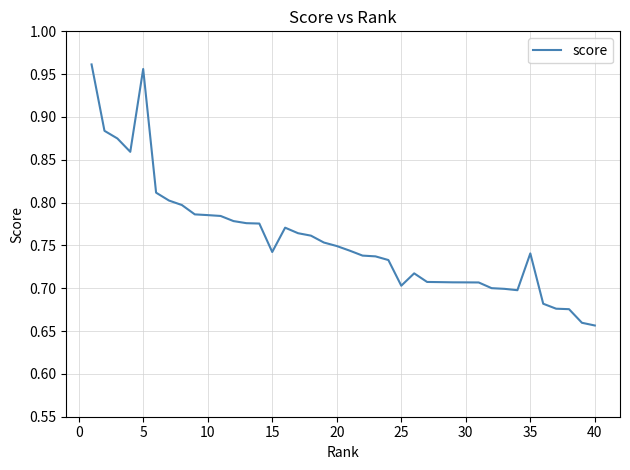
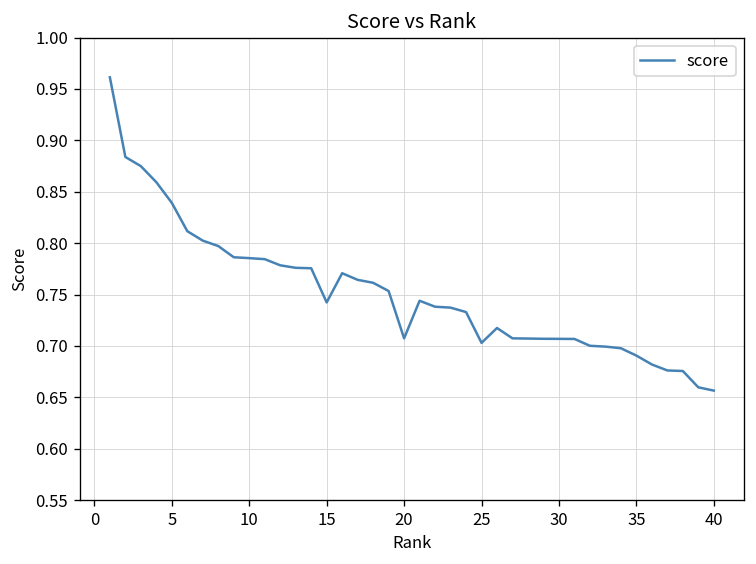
5: 0.96 -> 0.84
20: 0.75 -> 0.71
35: 0.74 -> 0.69
